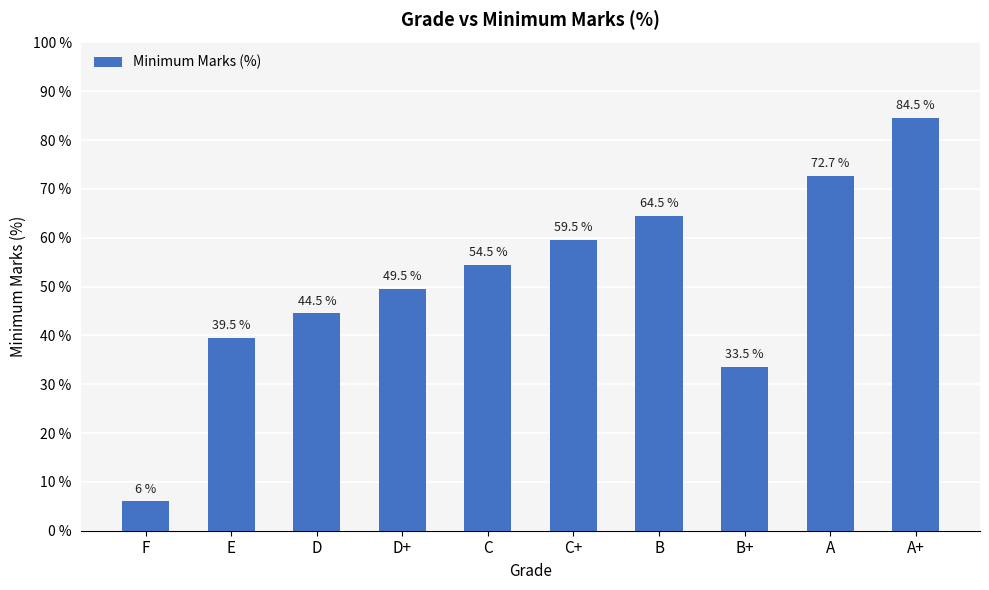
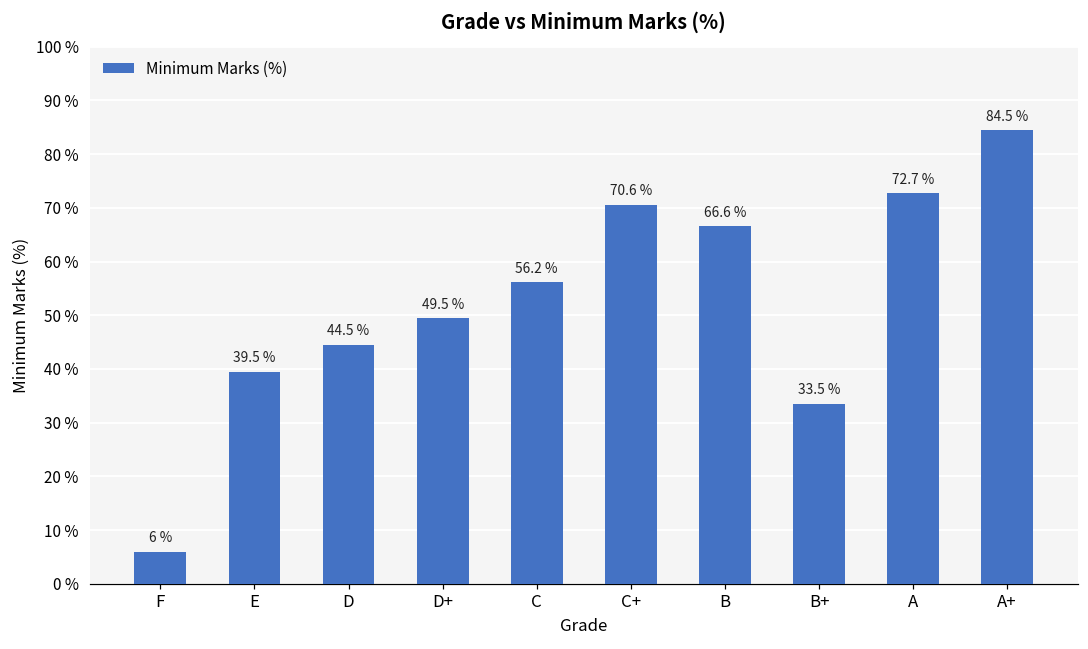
C: 54.5 % -> 56.2 %
C+: 59.5 % -> 70.6 %
B: 64.5 % -> 66.6 %
